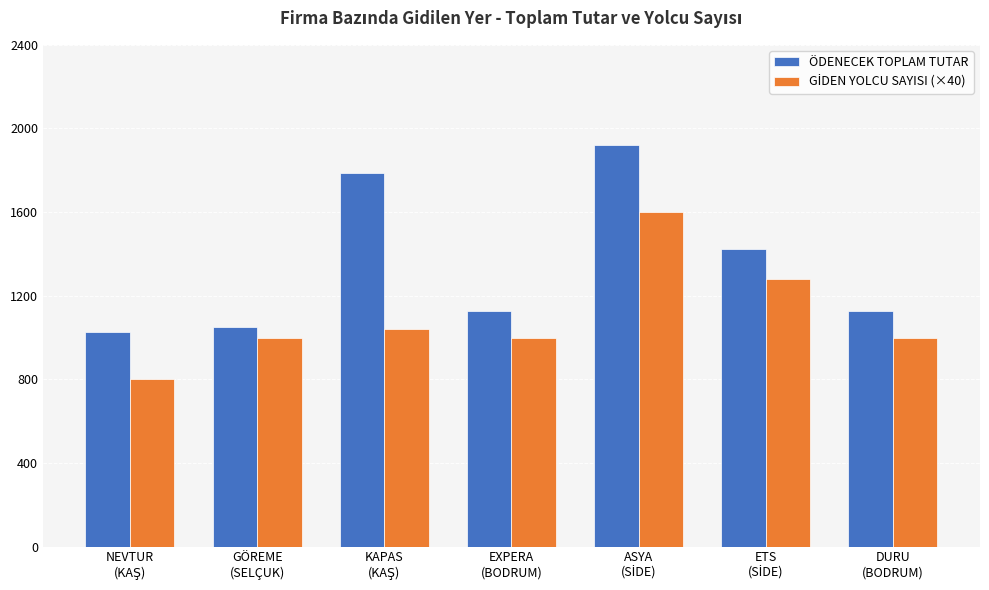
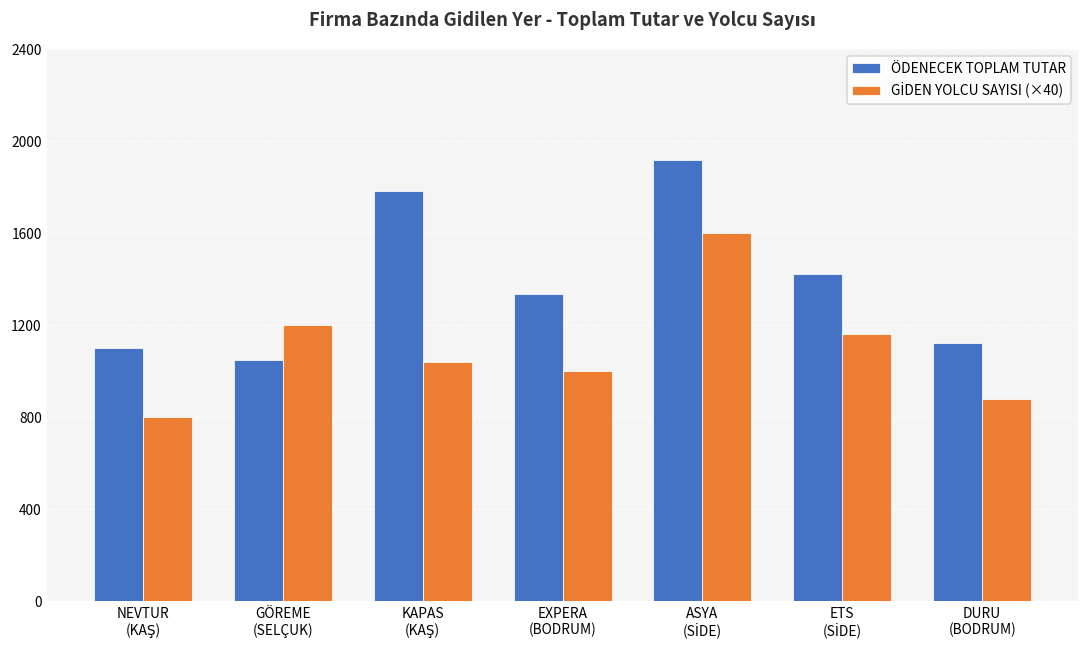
ÖDENECEK TOPLAM TUTAR, NEVTUR (KAŞ): 1030 -> 1100
GİDEN YOLCU SAYISI (×40), GÖREME (SELÇUK): 1000 -> 1200
ÖDENECEK TOPLAM TUTAR, EXPERA (BODRUM): 1130 -> 1340
GİDEN YOLCU SAYISI (×40), ETS (SİDE): 1280 -> 1160
GİDEN YOLCU SAYISI (×40), DURU (BODRUM): 1000 -> 880
